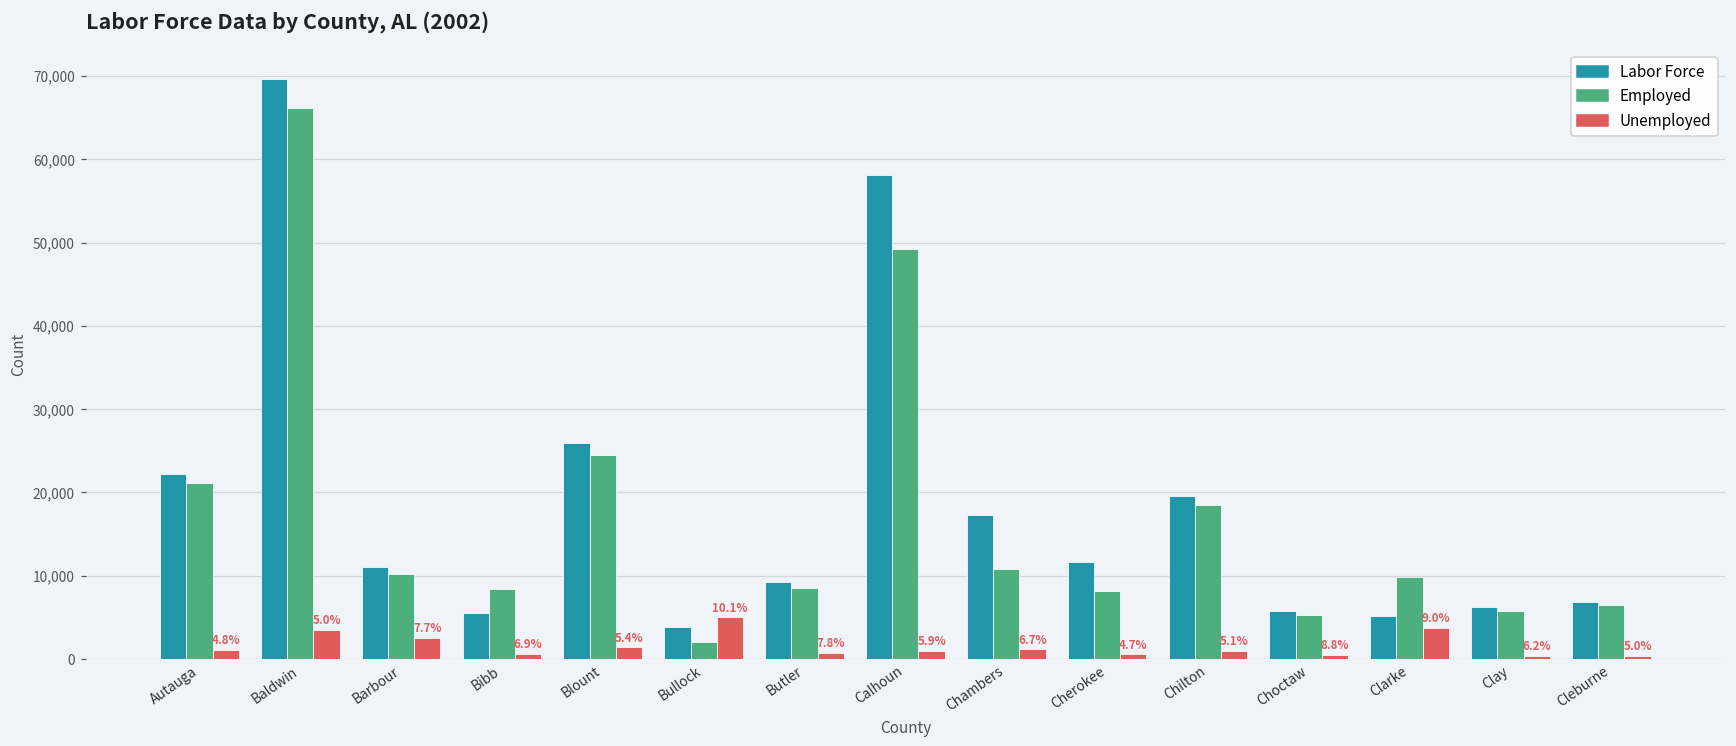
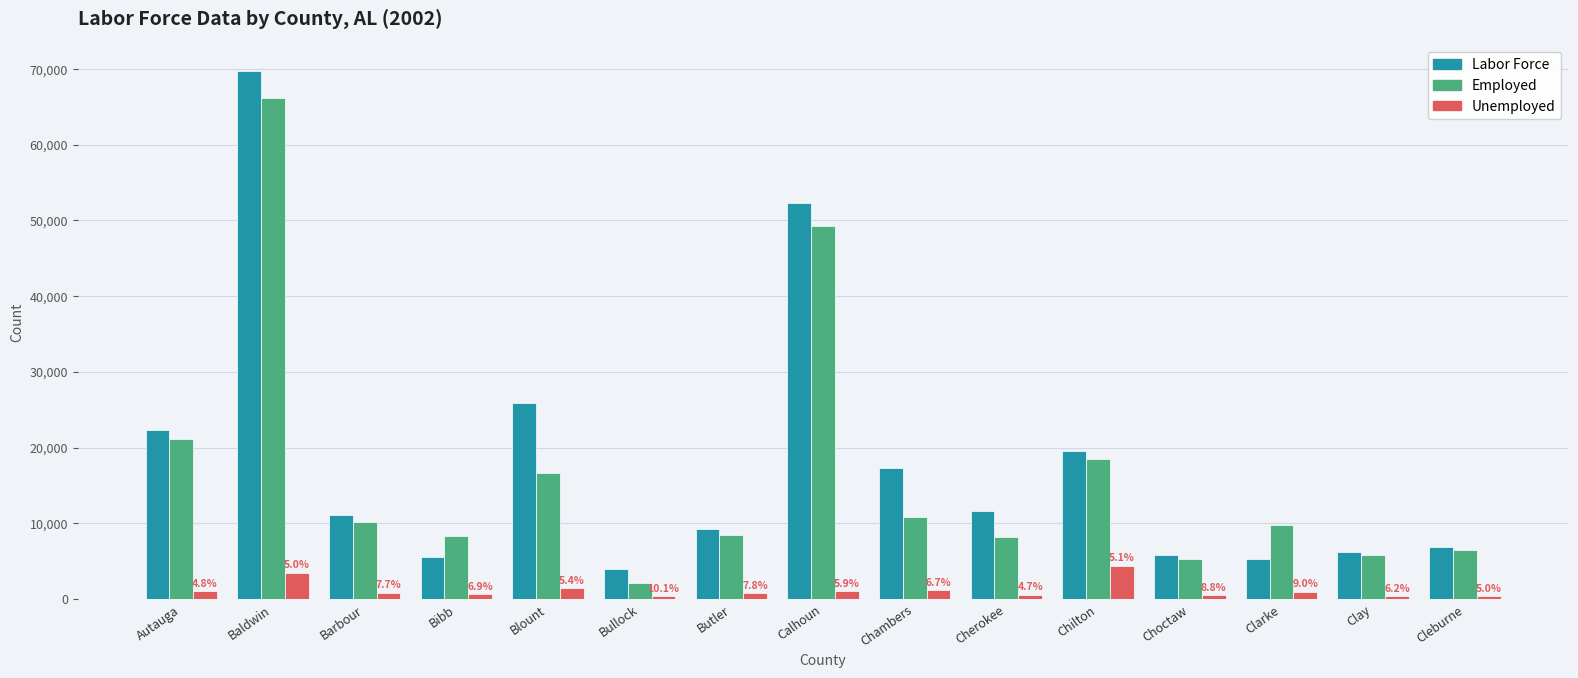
Unemployed, Barbour: 3,000 -> 1,000
Employed, Blount: 25,000 -> 17,000
Unemployed, Bullock: 5,000 -> 0
Labor Force, Calhoun: 58,000 -> 52,000
Unemployed, Chilton: 1,000 -> 4,000
Unemployed, Clarke: 4,000 -> 1,000
